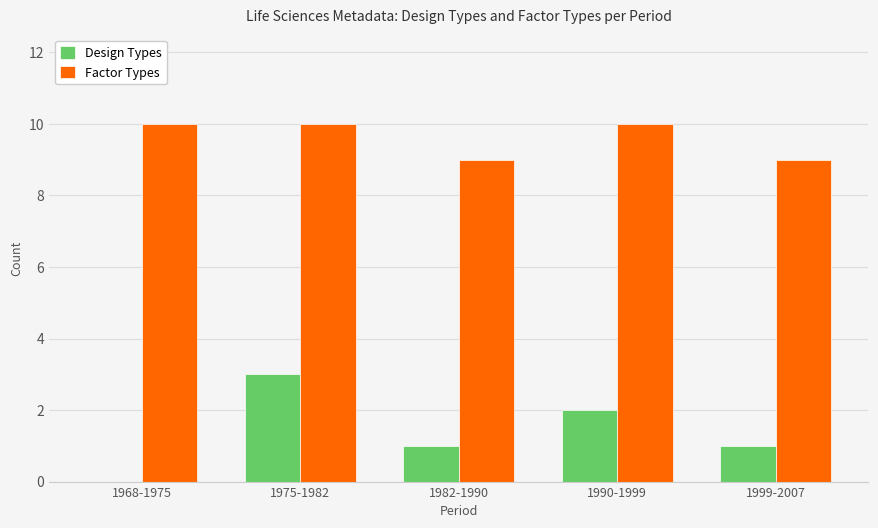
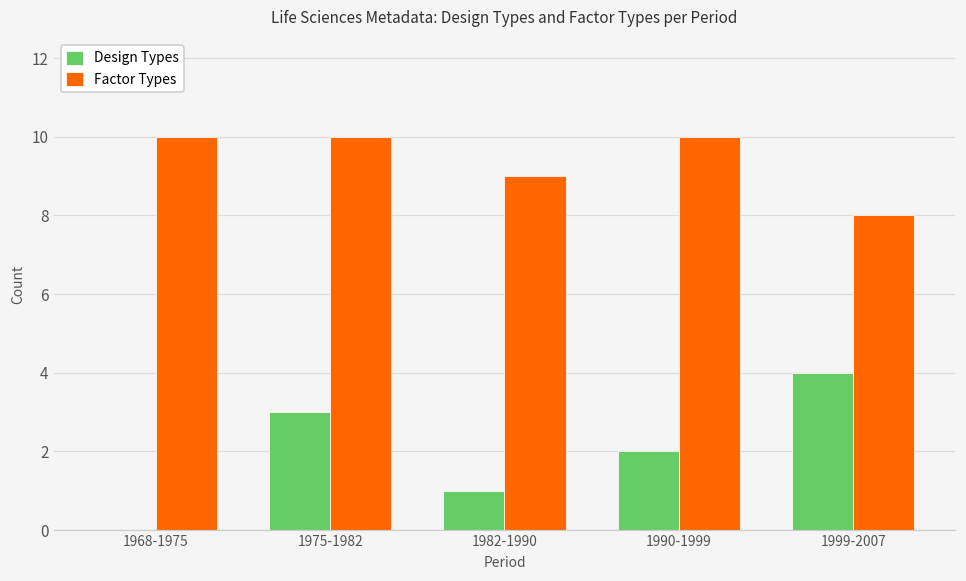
Design Types, 1999-2007: 1 -> 4
Factor Types, 1999-2007: 9 -> 8
